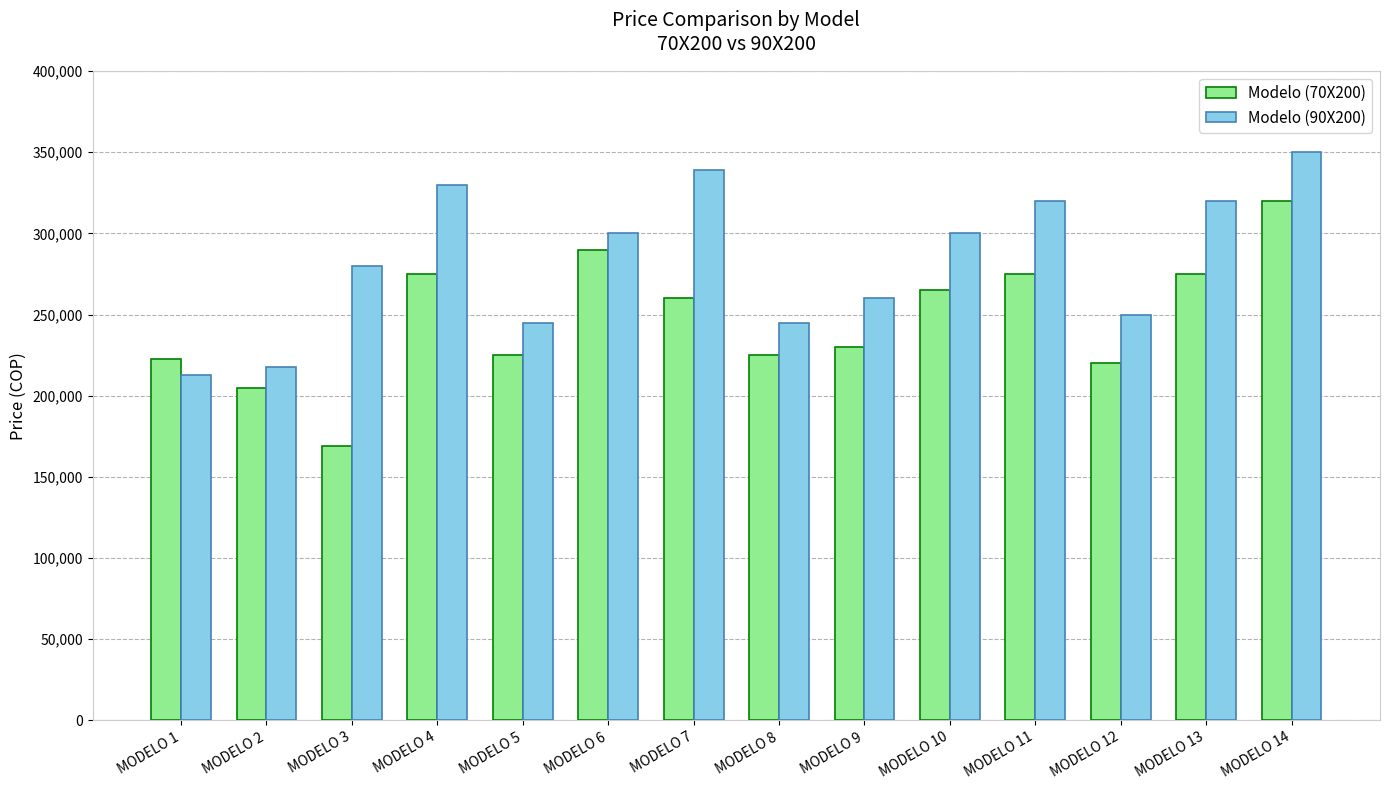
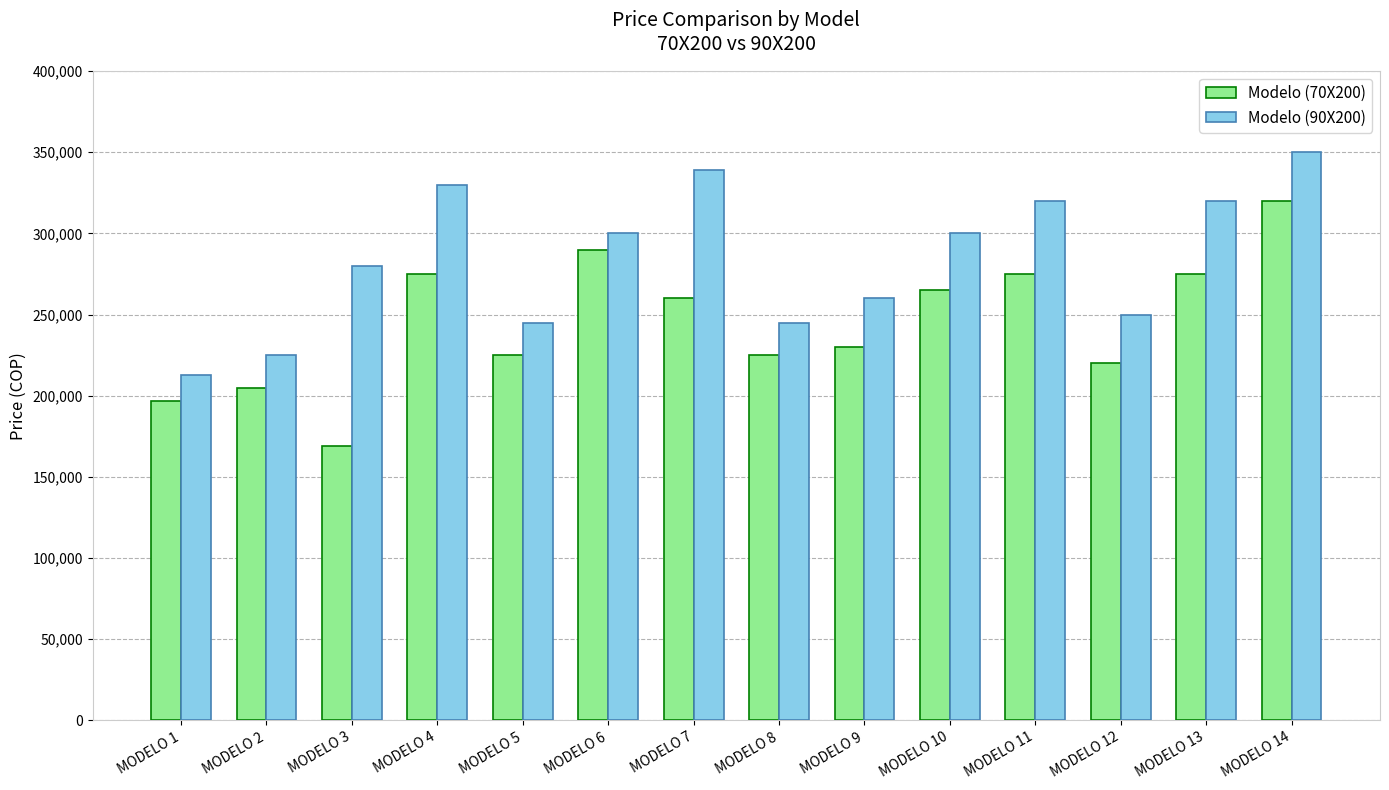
Modelo (70X200), MODELO 1: 223,000 -> 197,000
Modelo (90X200), MODELO 2: 218,000 -> 225,000
